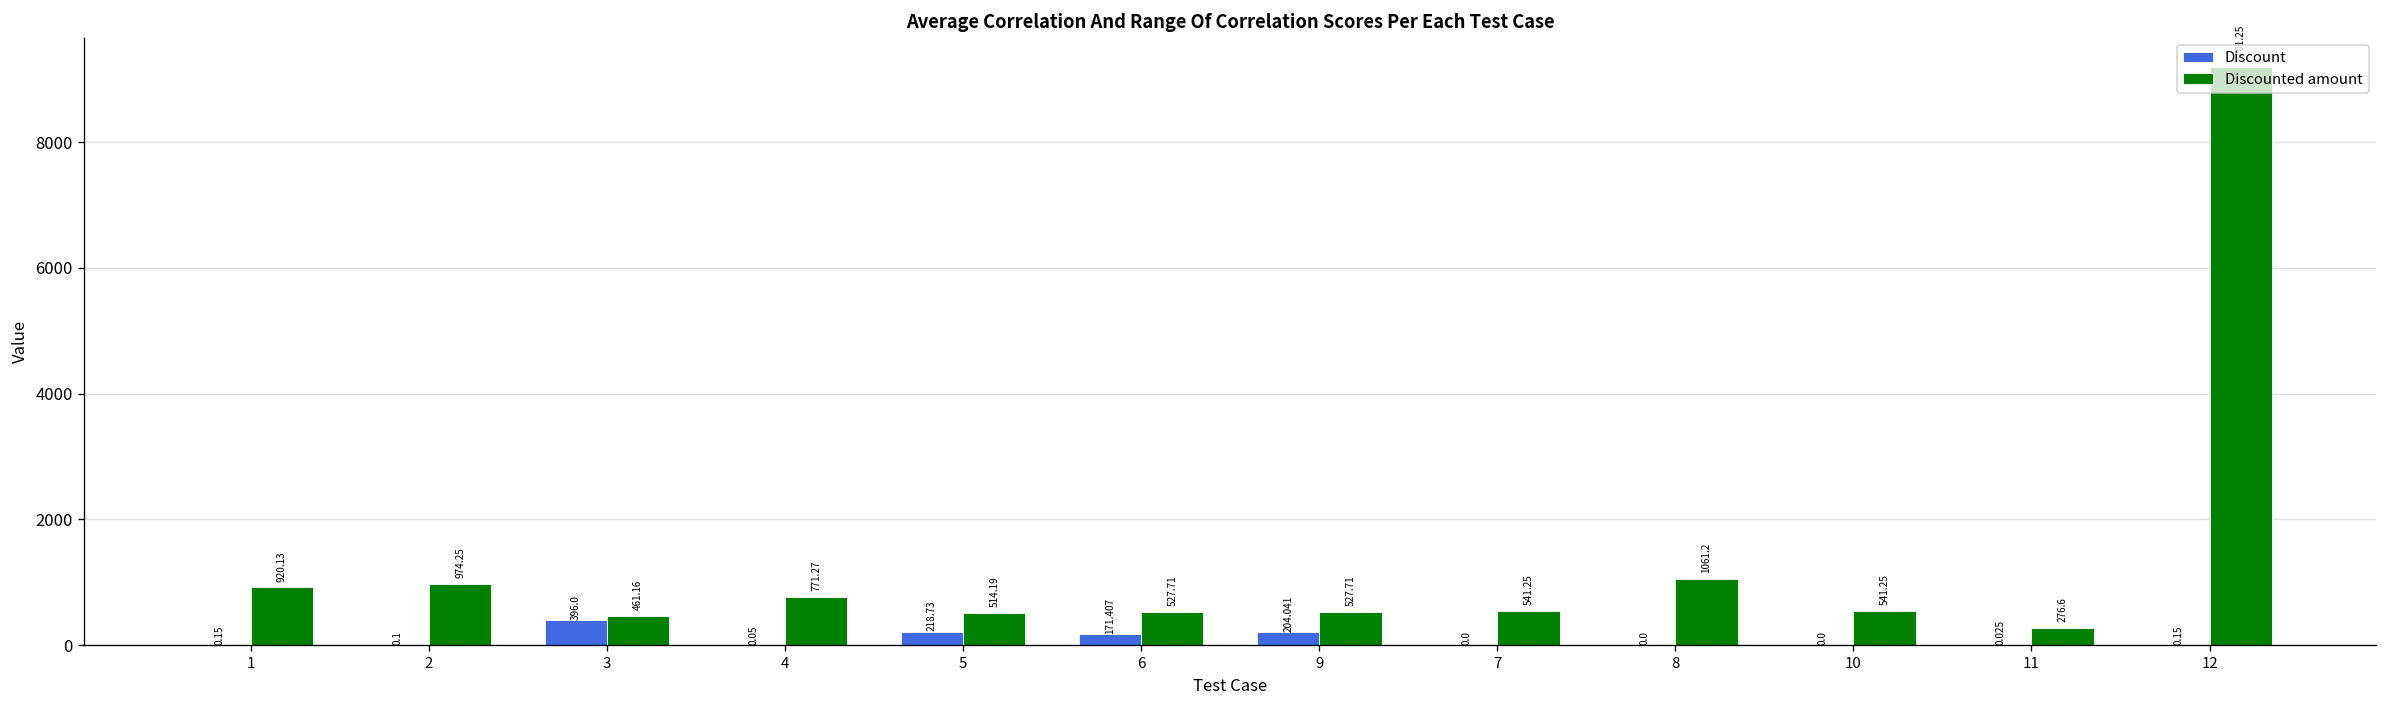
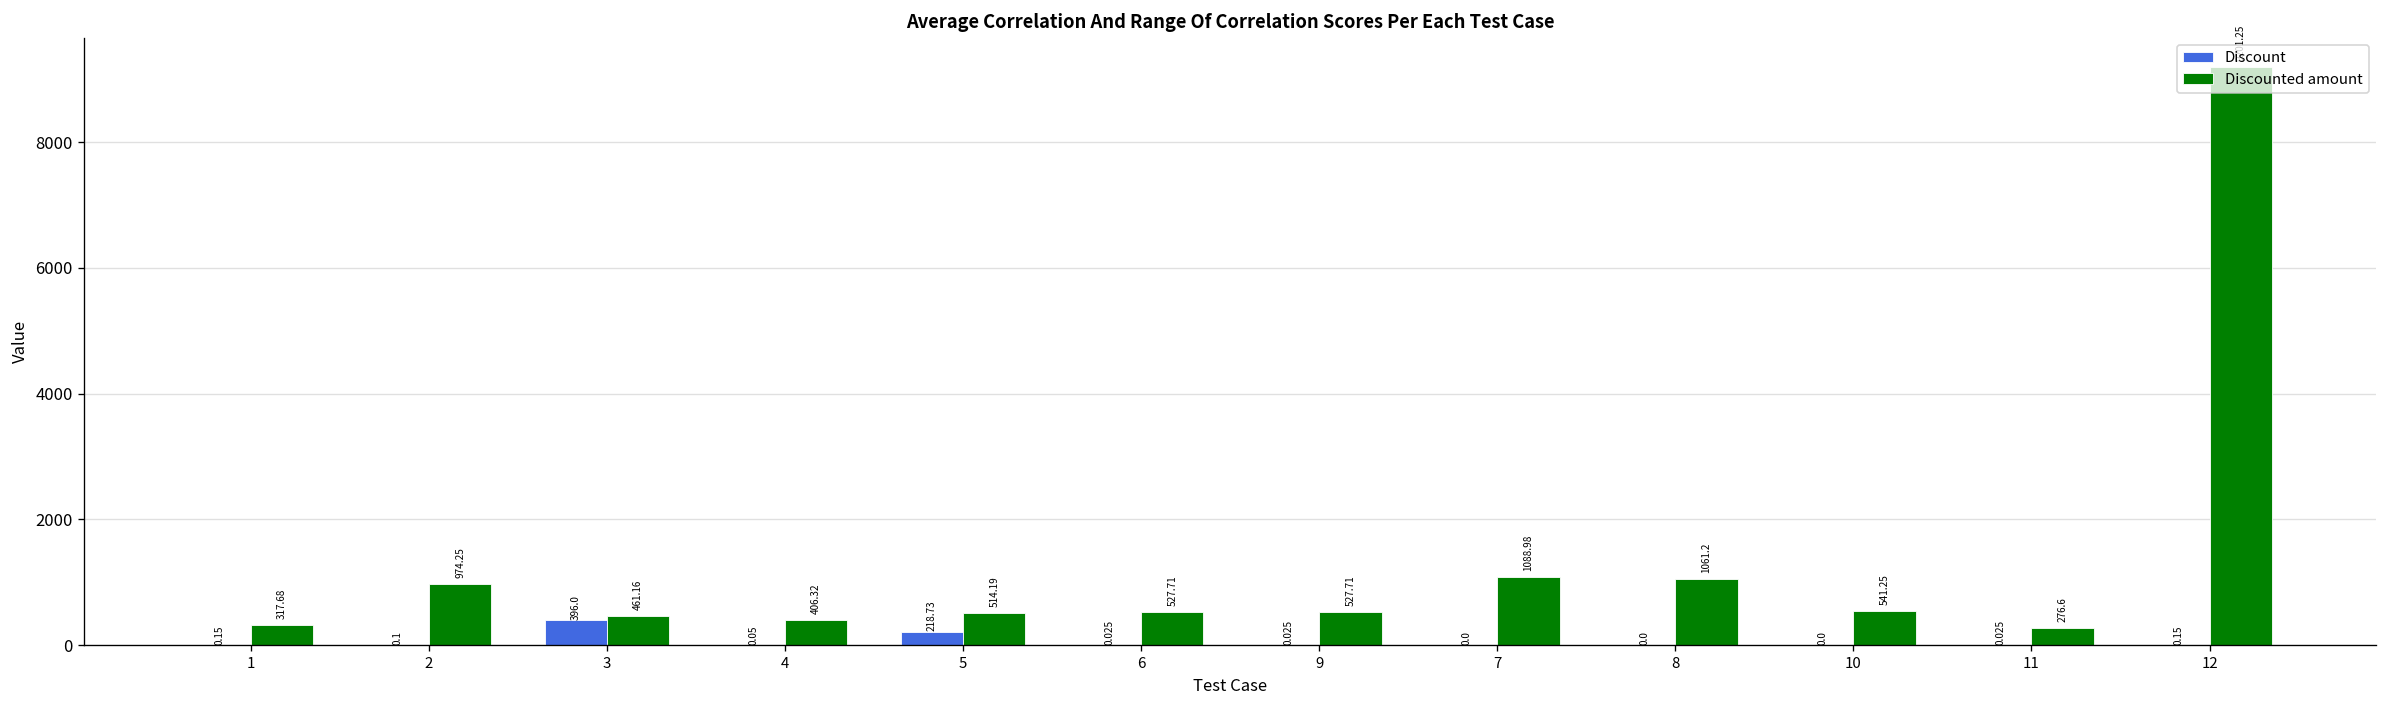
Discounted amount, 1: 920.13 -> 317.68
Discounted amount, 4: 771.27 -> 406.32
Discount, 6: 171.407 -> 0.025
Discount, 9: 204.041 -> 0.025
Discounted amount, 7: 541.25 -> 1088.98
